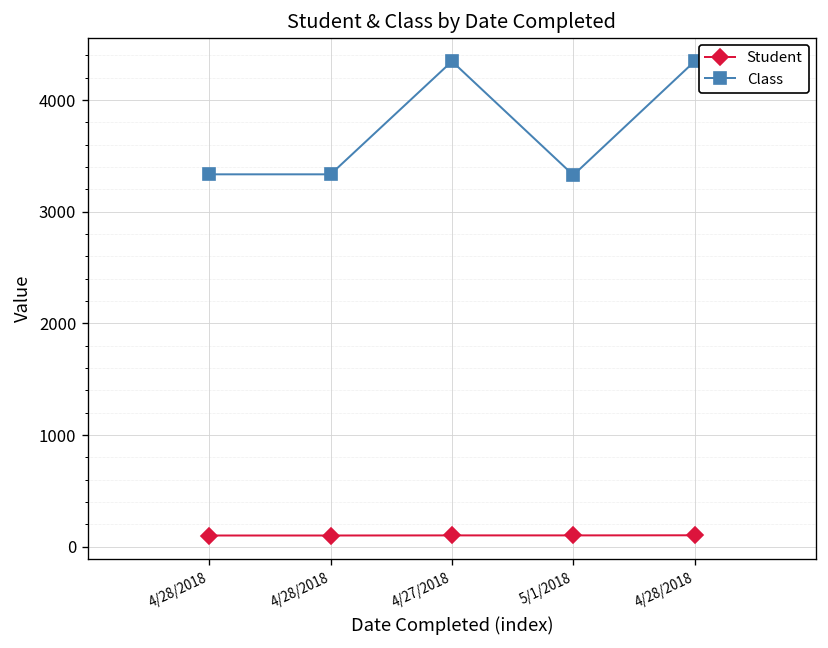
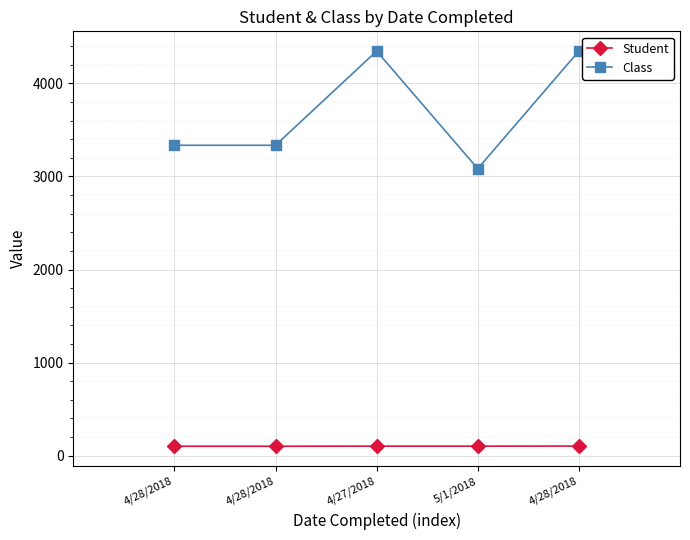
Class, 5/1/2018: 3300 -> 3100
